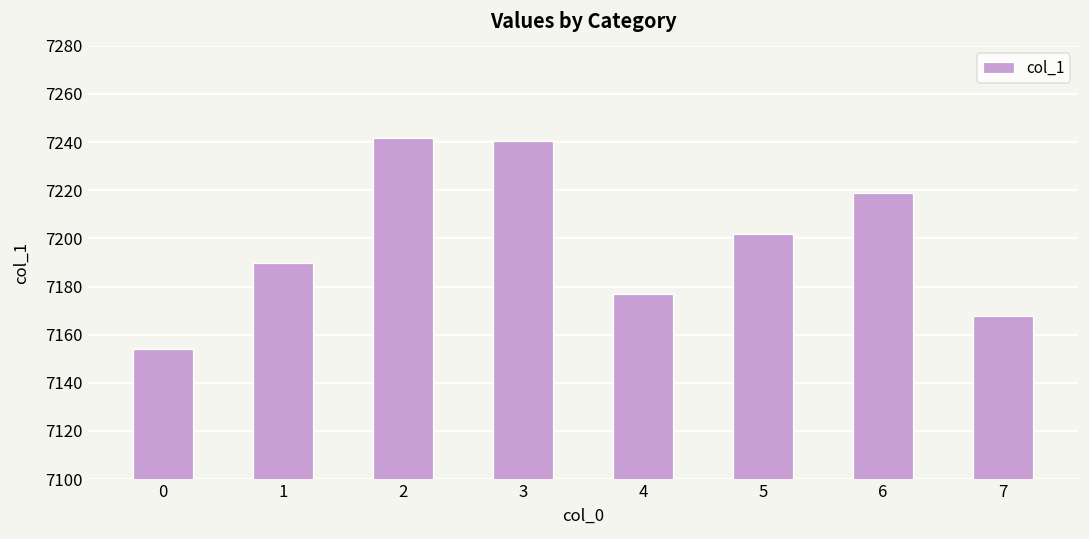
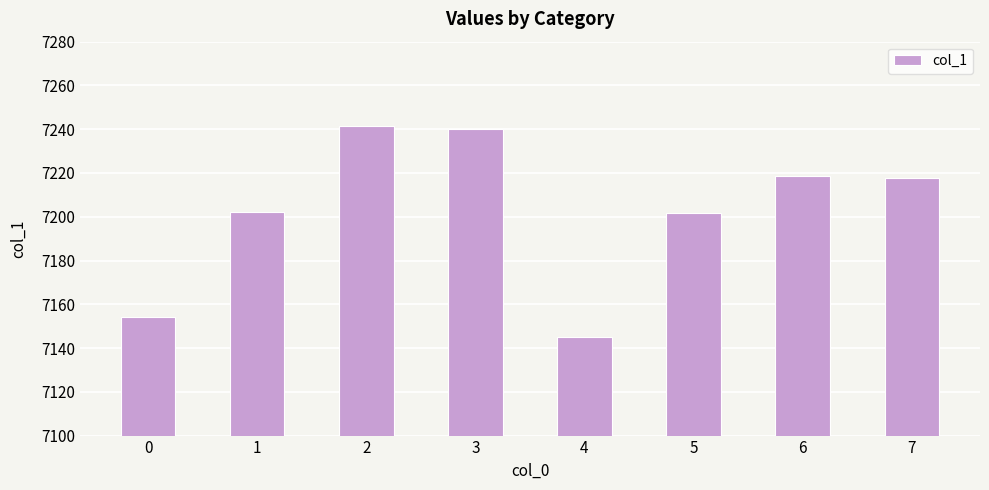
1: 7190 -> 7202
4: 7177 -> 7145
7: 7168 -> 7218
